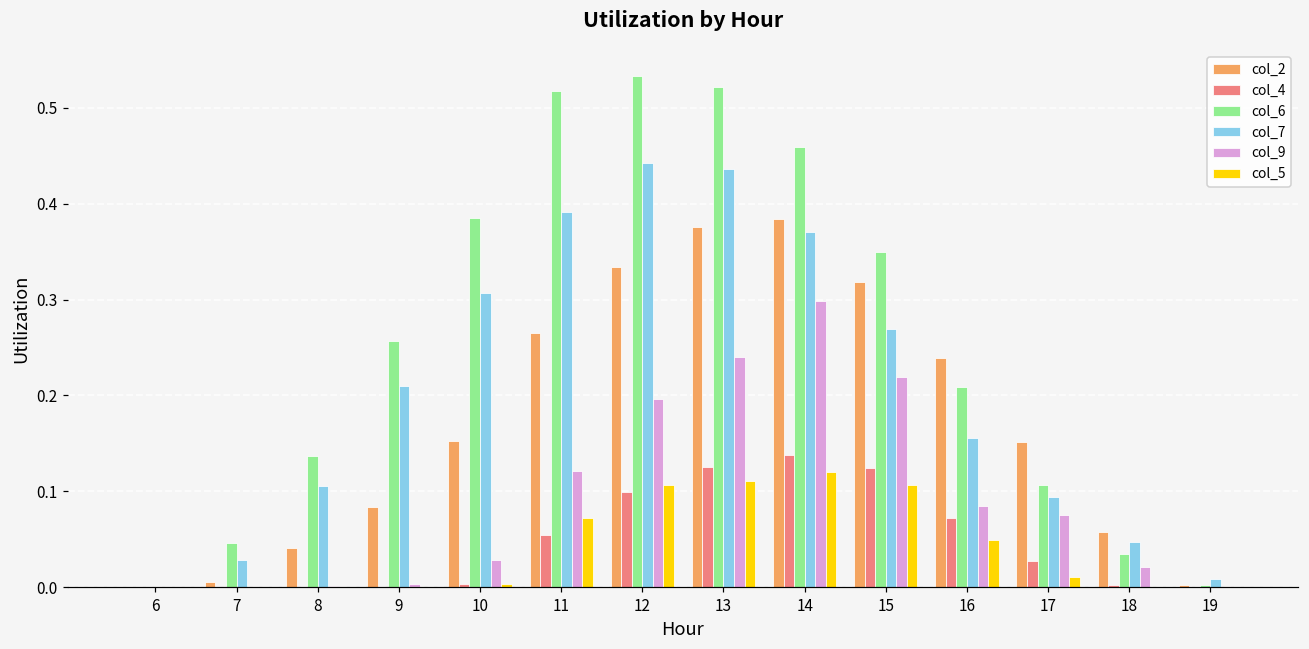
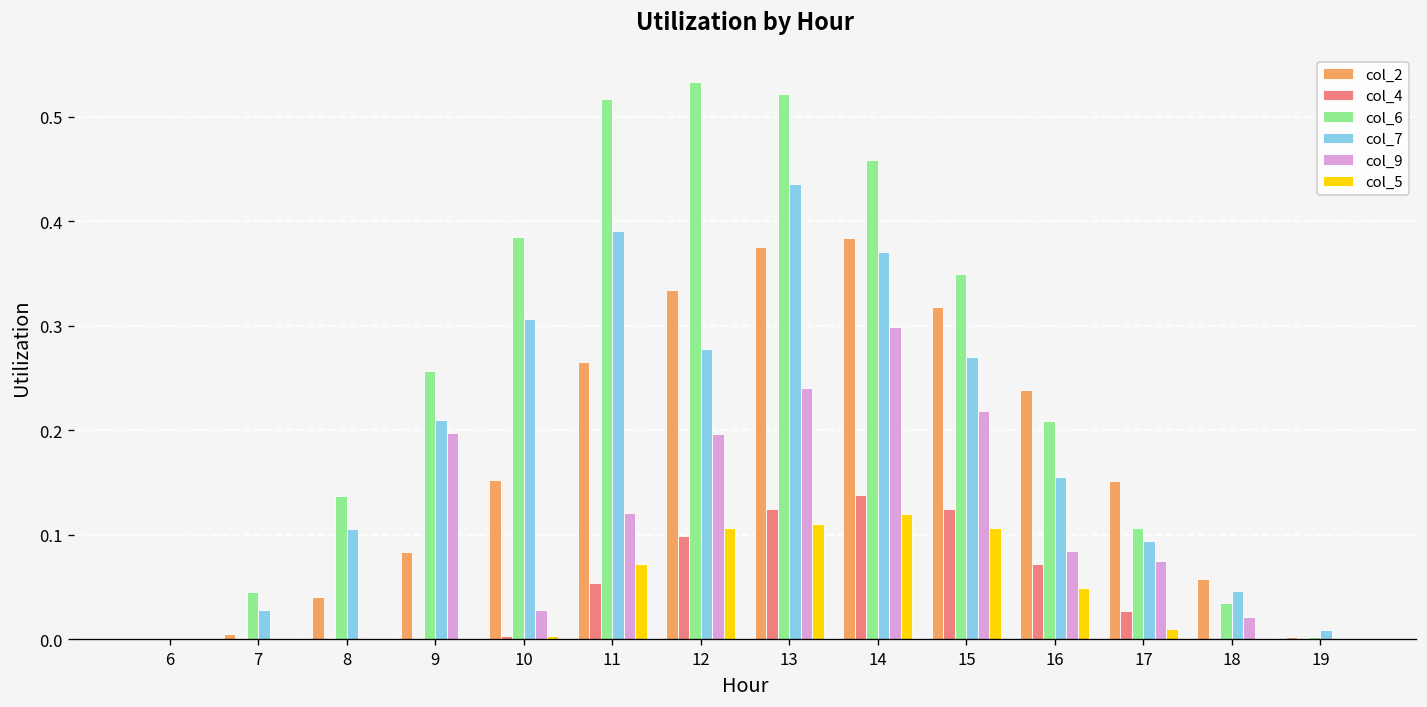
col_9, 9: 0.00 -> 0.20
col_7, 12: 0.44 -> 0.28
